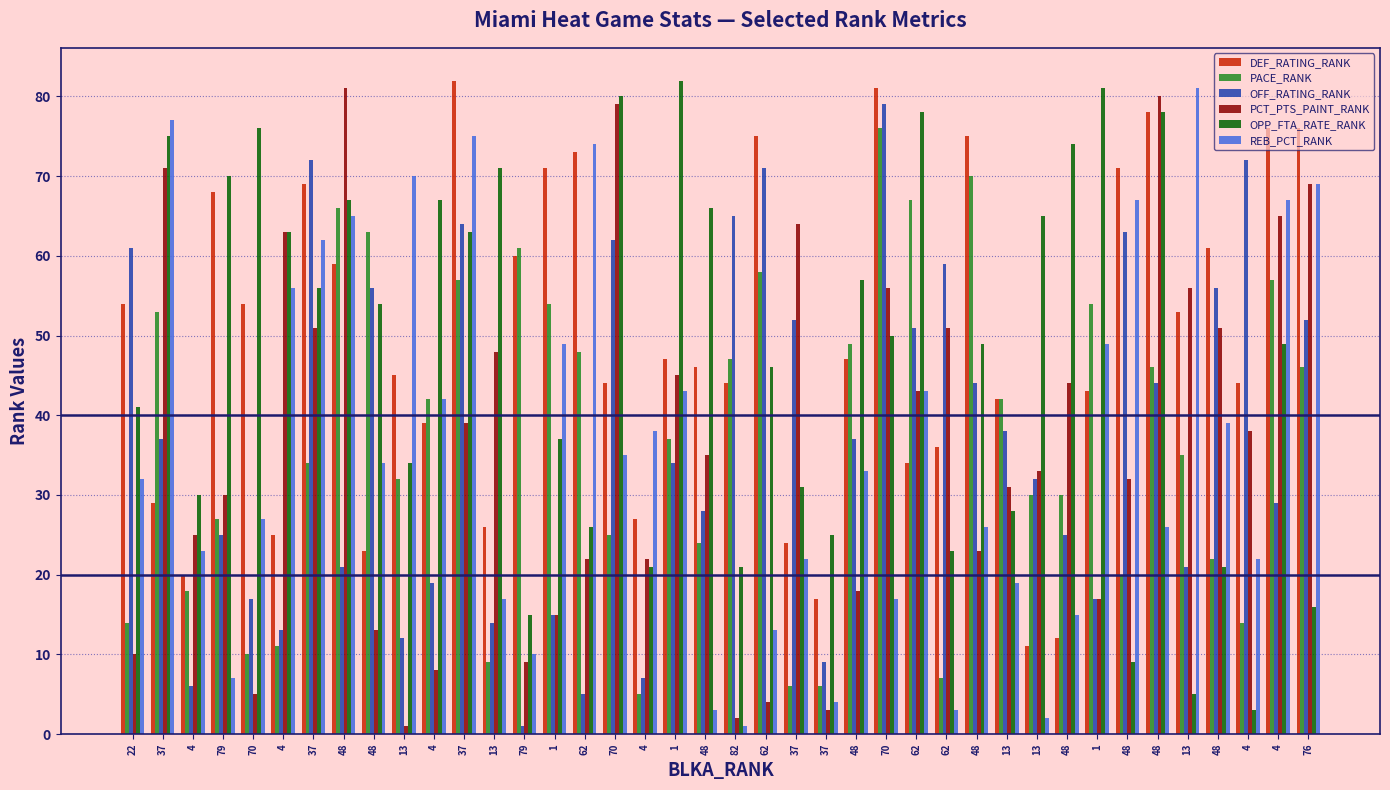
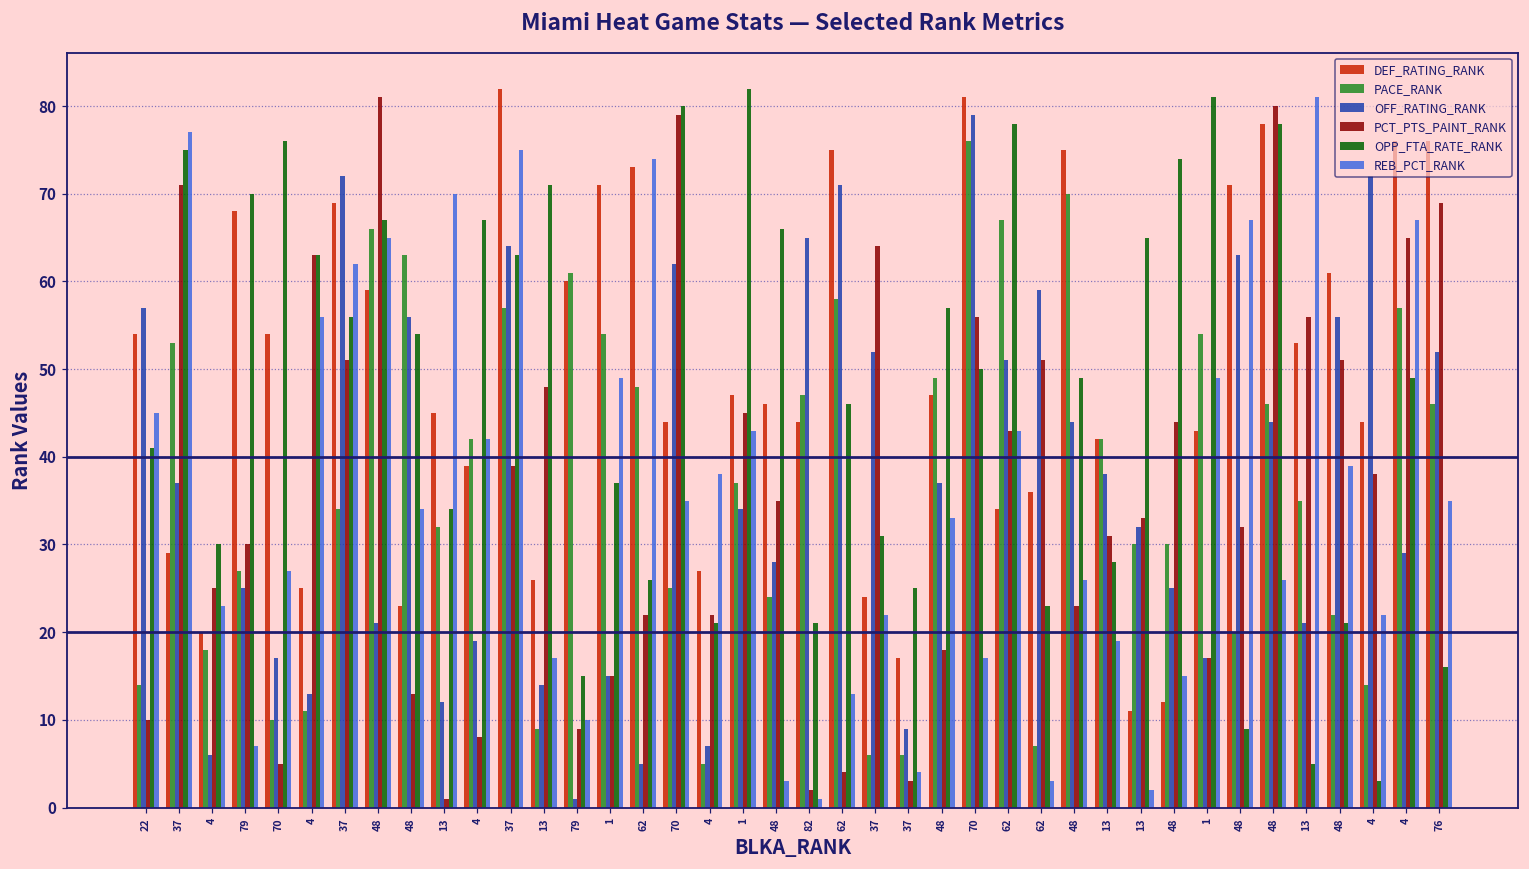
OFF_RATING_RANK, 22: 61 -> 57
REB_PCT_RANK, 22: 32 -> 45
REB_PCT_RANK, 76: 69 -> 35
